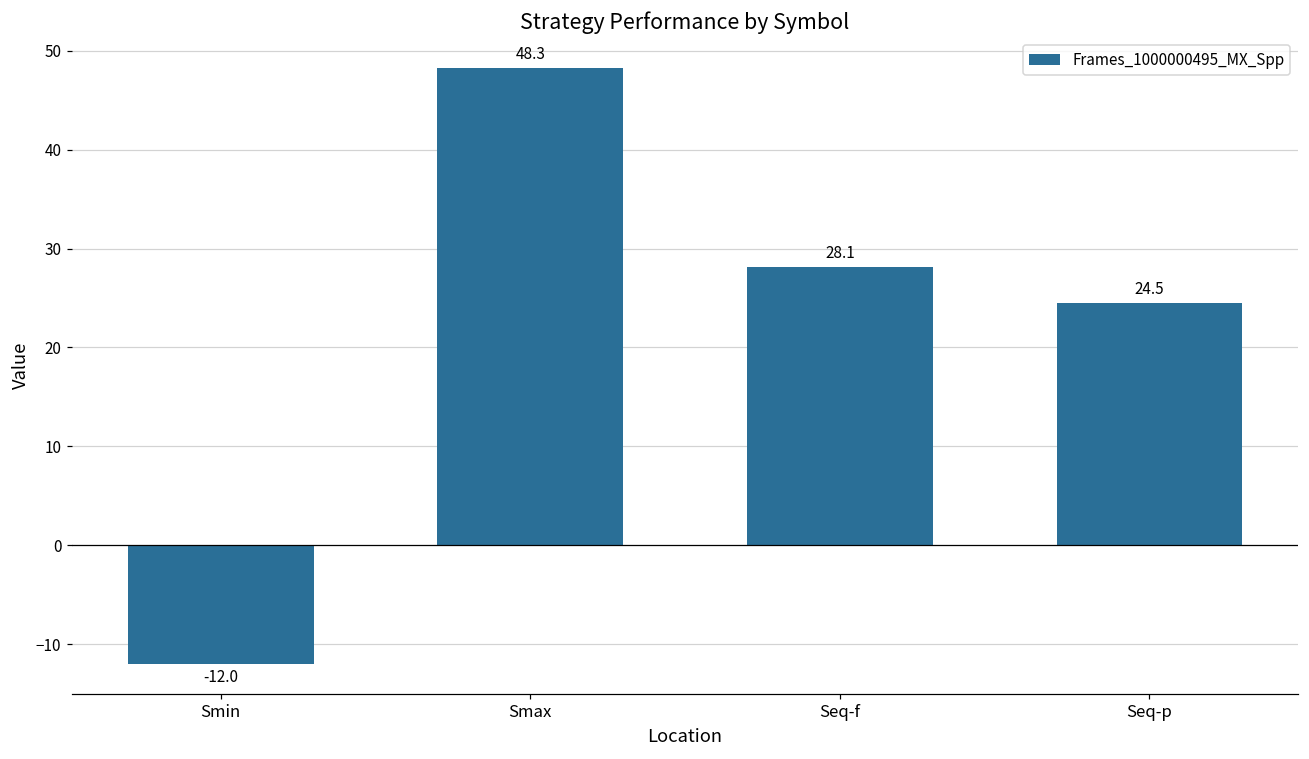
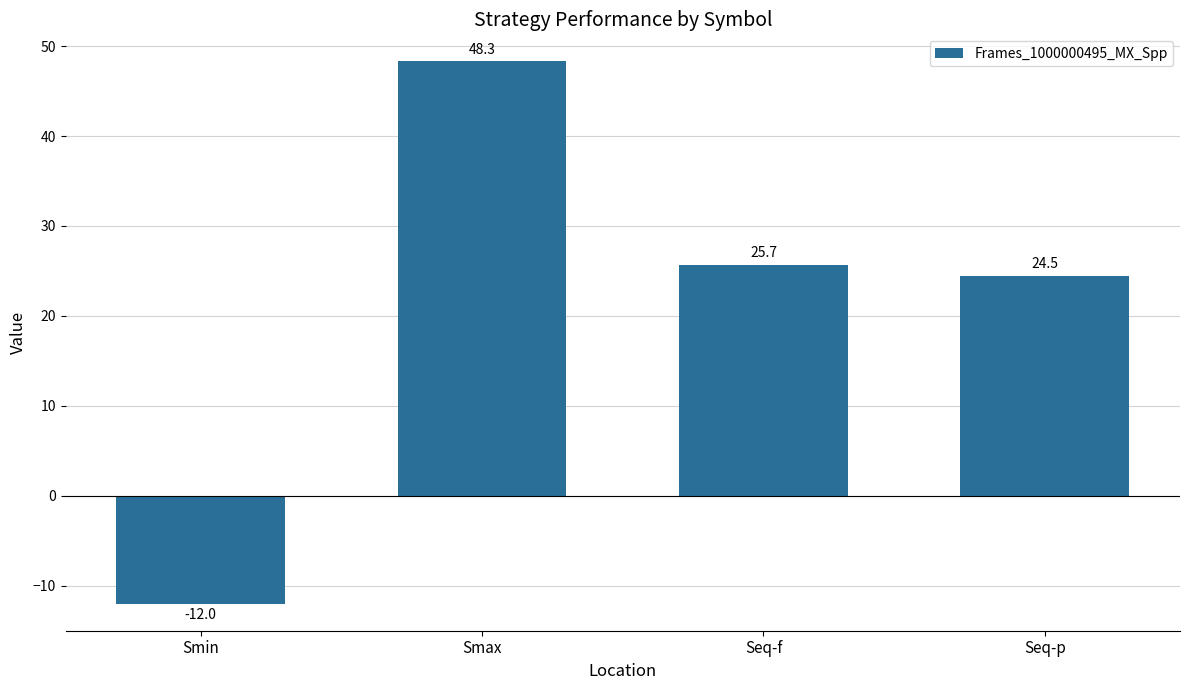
Seq-f: 28.1 -> 25.7
